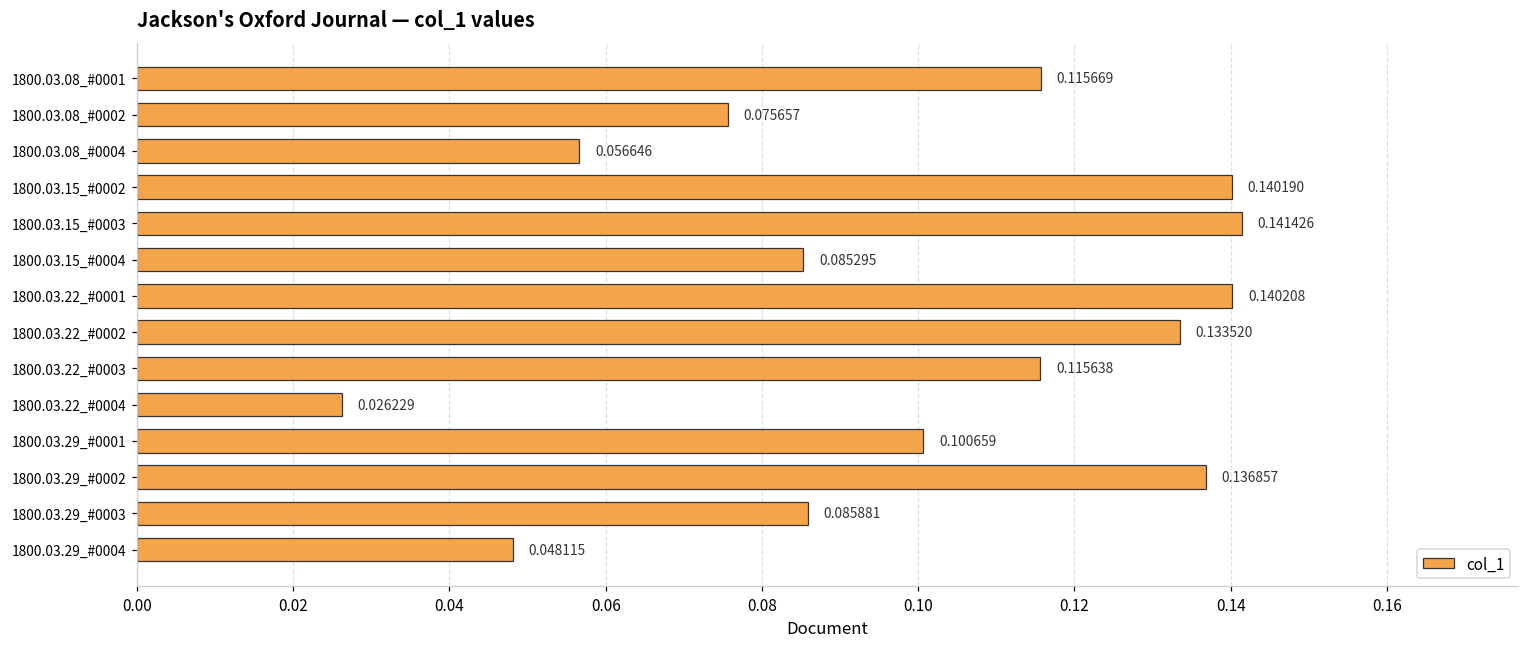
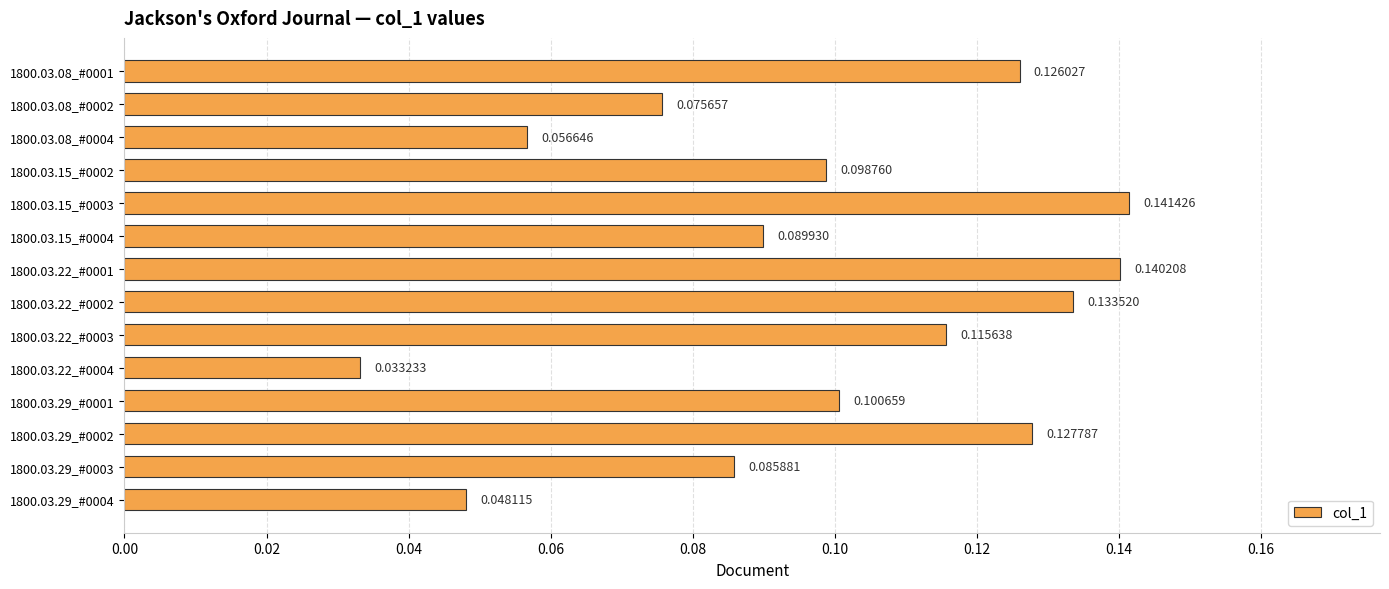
1800.03.08_#0001: 0.115669 -> 0.126027
1800.03.15_#0002: 0.140190 -> 0.098760
1800.03.15_#0004: 0.085295 -> 0.089930
1800.03.22_#0004: 0.026229 -> 0.033233
1800.03.29_#0002: 0.136857 -> 0.127787
